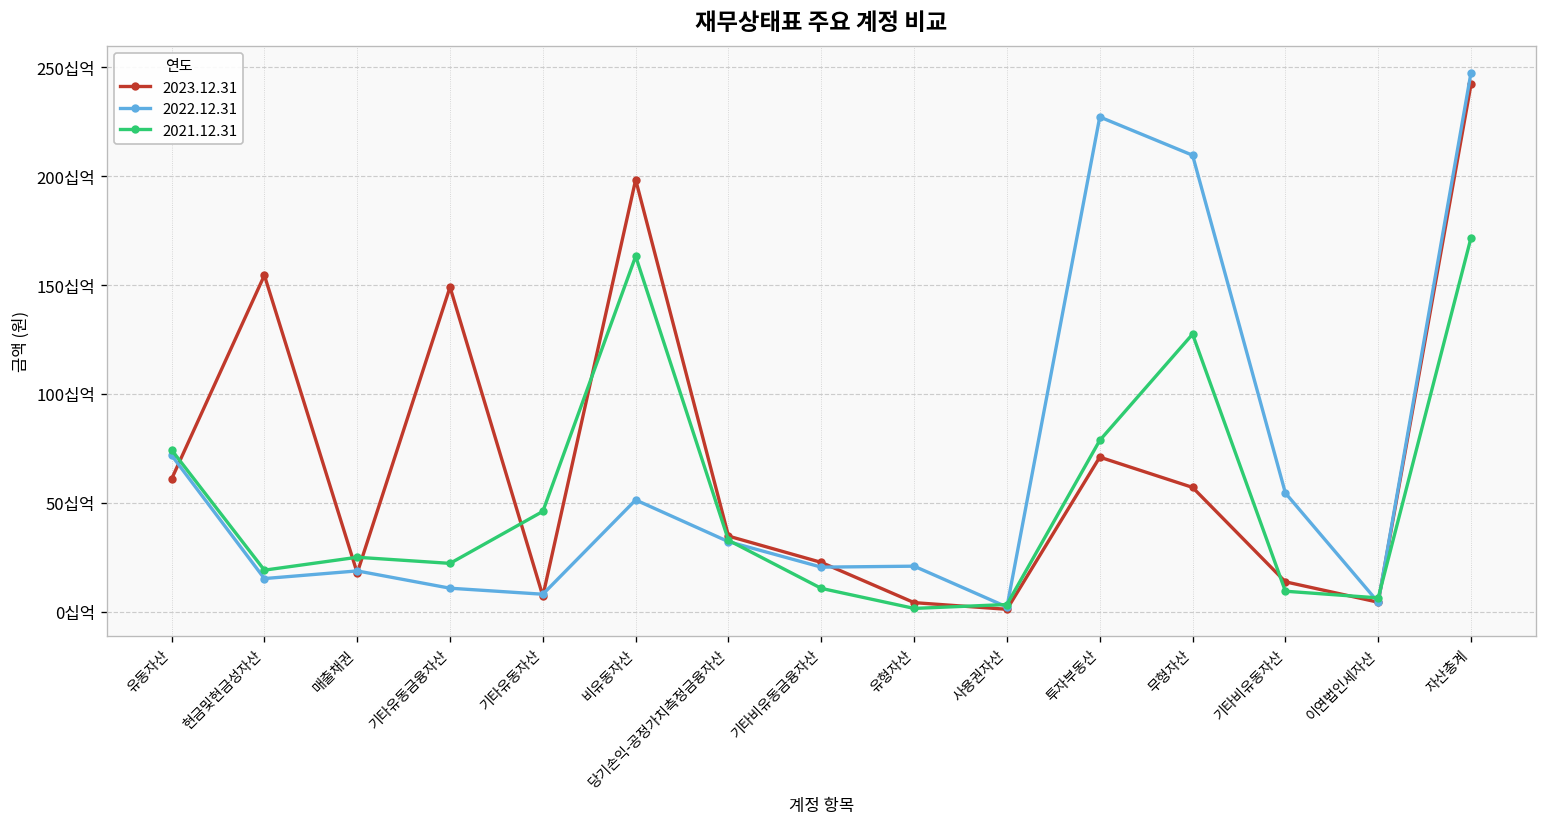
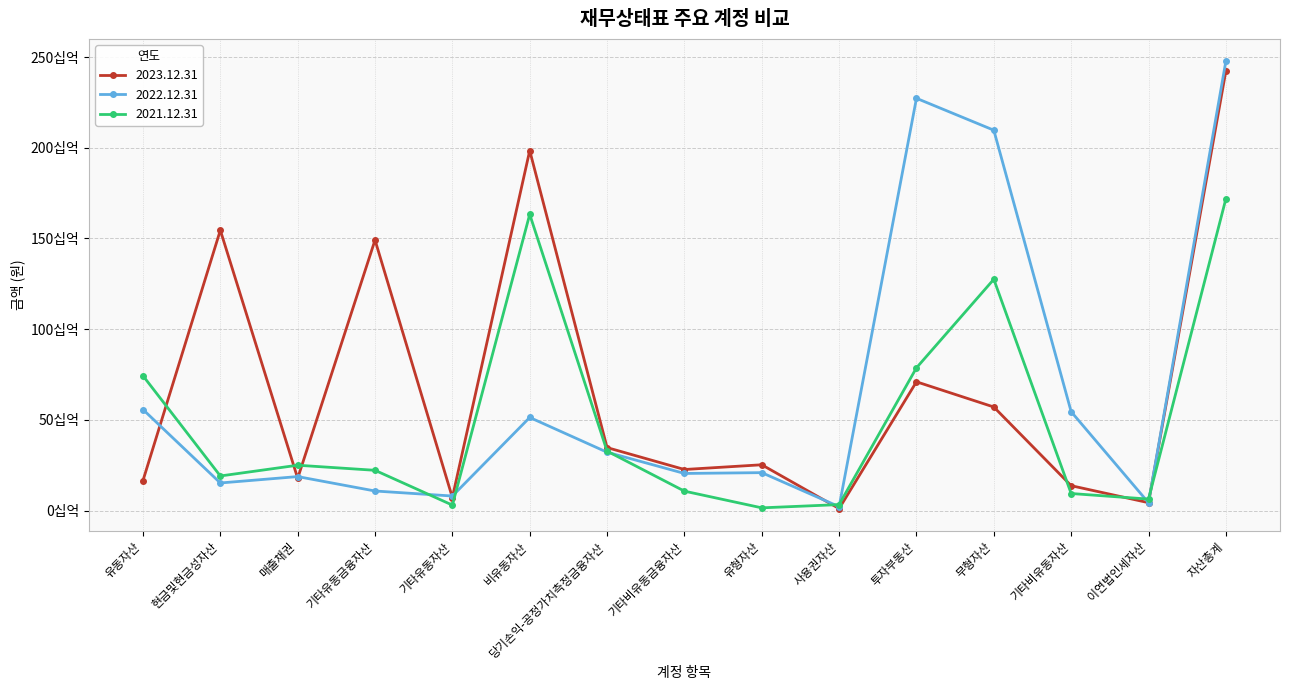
2023.12.31, 유동자산: 61십억 -> 17십억
2022.12.31, 유동자산: 72십억 -> 56십억
2021.12.31, 기타유동자산: 46십억 -> 3십억
2023.12.31, 유형자산: 4십억 -> 25십억
